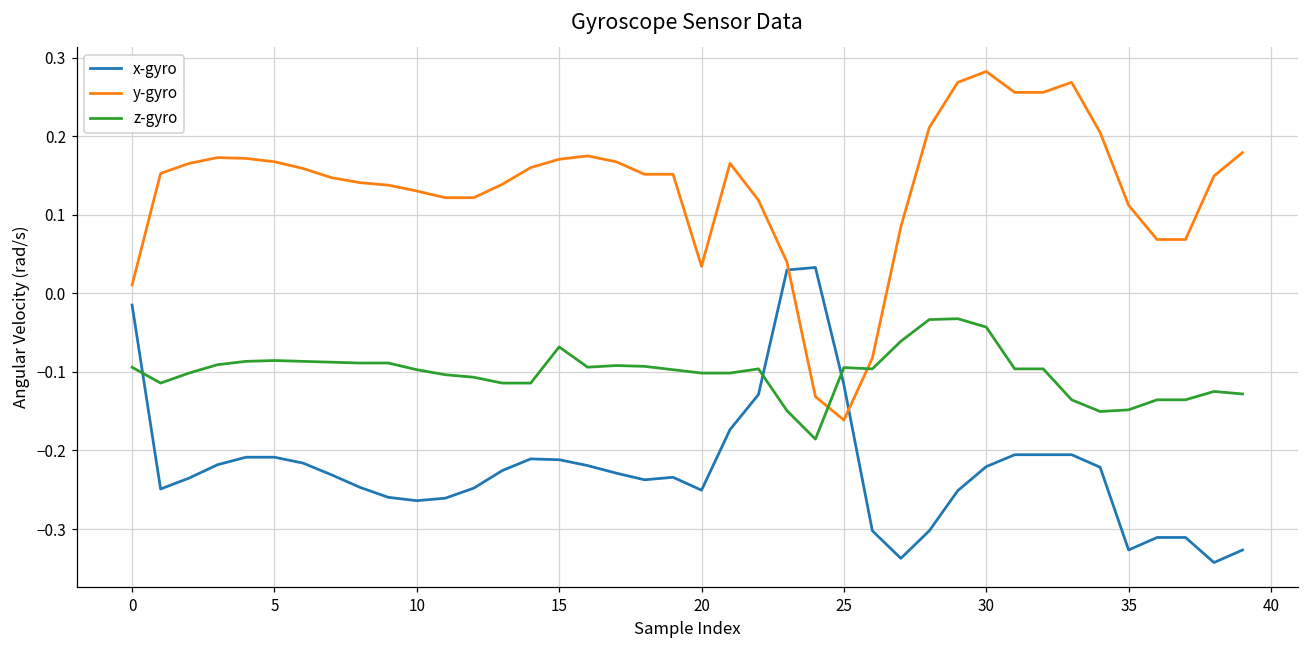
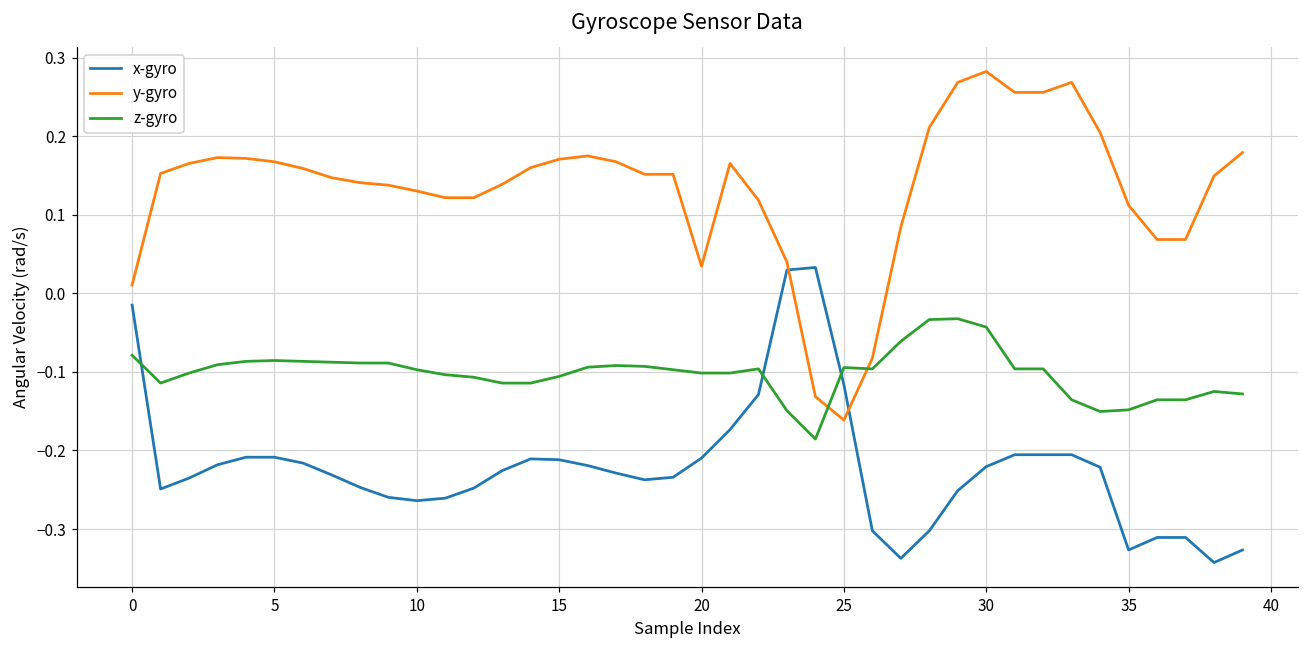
z-gyro, 0: -0.09 -> -0.08
z-gyro, 15: -0.07 -> -0.11
x-gyro, 20: -0.25 -> -0.21
